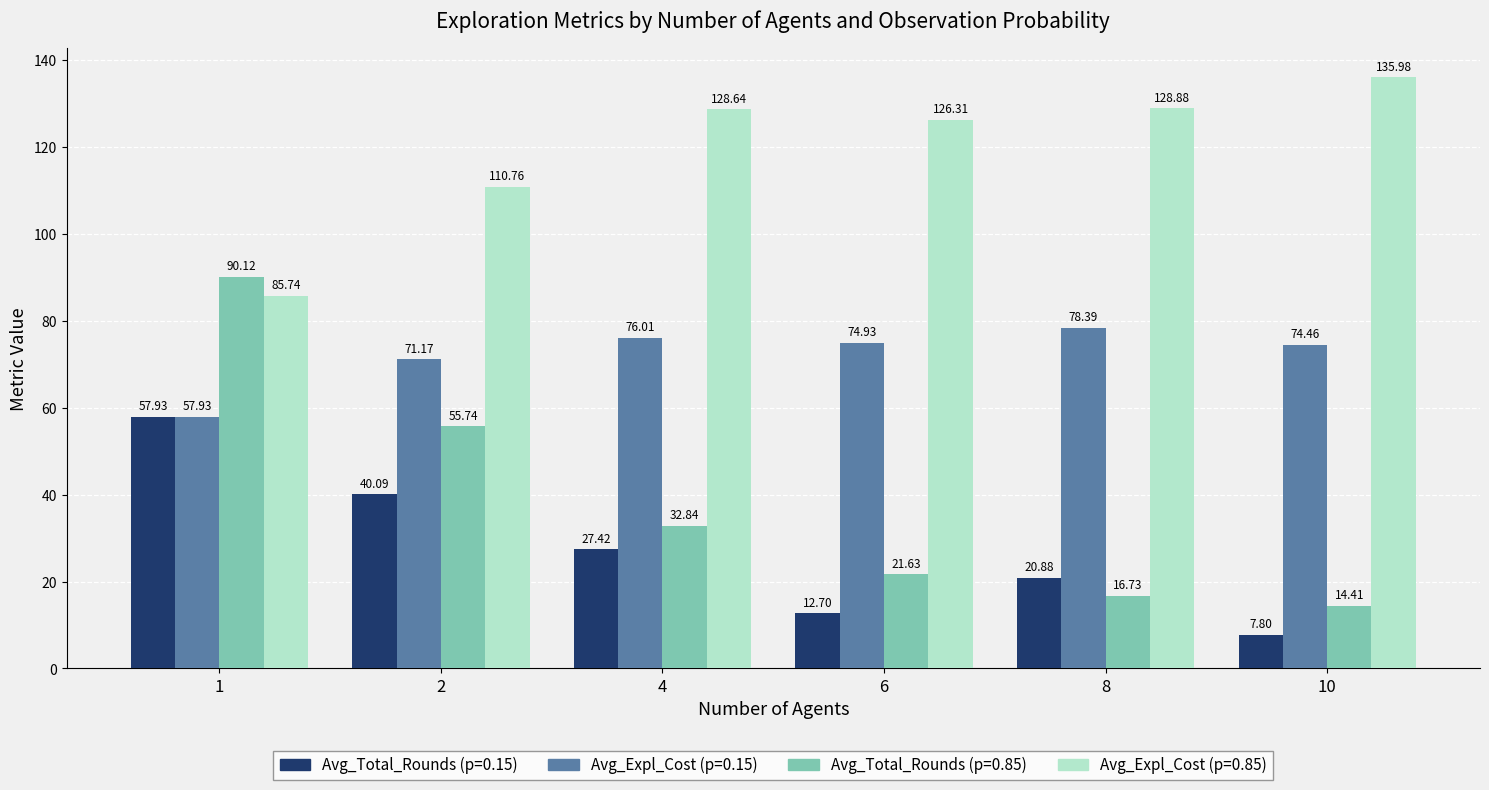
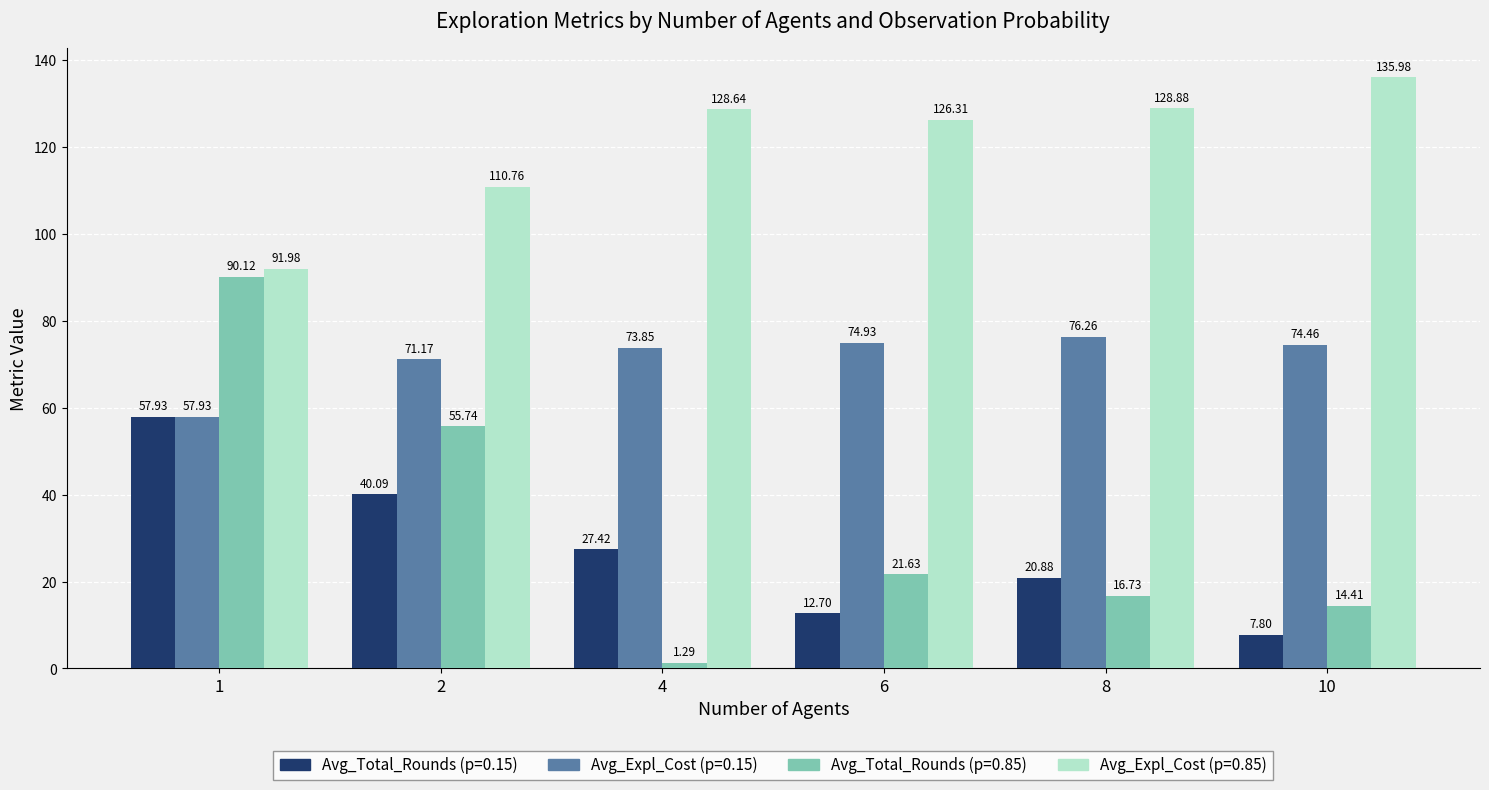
Avg_Expl_Cost (p=0.85), 1: 85.74 -> 91.98
Avg_Expl_Cost (p=0.15), 4: 76.01 -> 73.85
Avg_Total_Rounds (p=0.85), 4: 32.84 -> 1.29
Avg_Expl_Cost (p=0.15), 8: 78.39 -> 76.26
